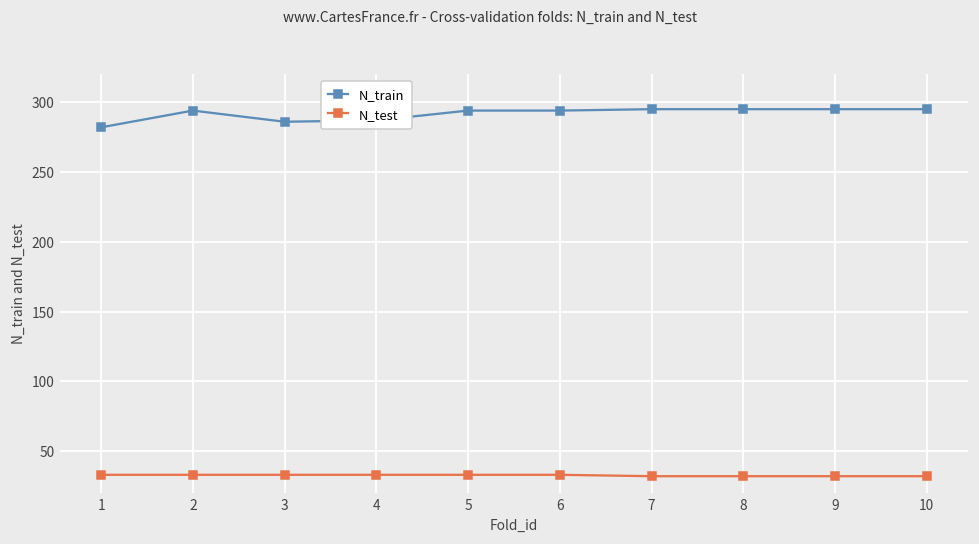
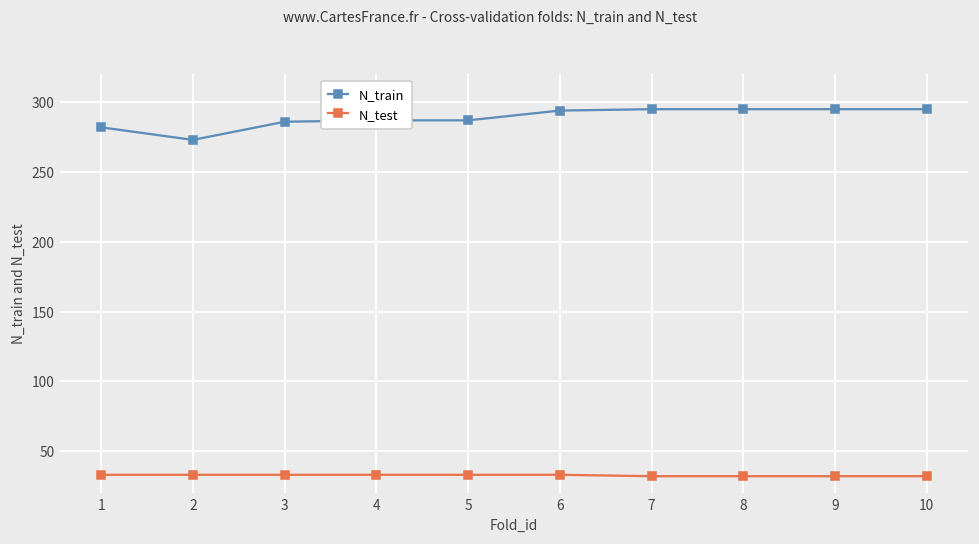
N_train, 2: 294 -> 273
N_train, 5: 294 -> 287
